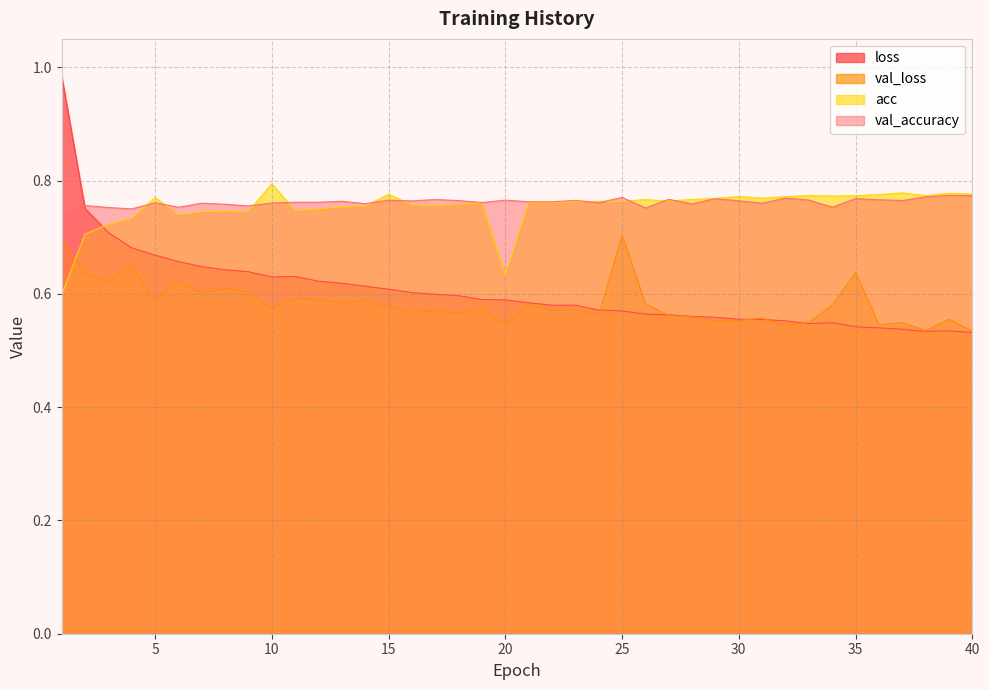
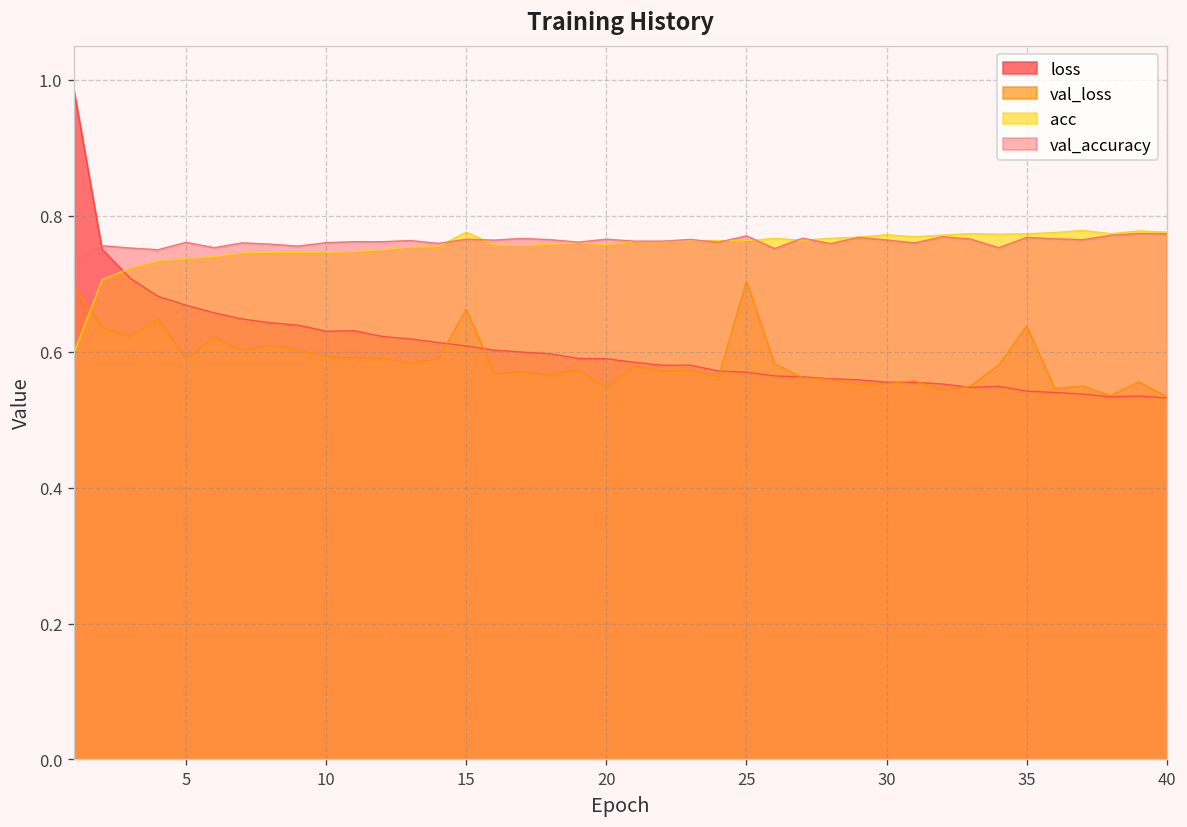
acc, 5: 0.77 -> 0.74
val_loss, 10: 0.57 -> 0.59
acc, 10: 0.79 -> 0.75
val_loss, 15: 0.58 -> 0.66
acc, 20: 0.63 -> 0.76
